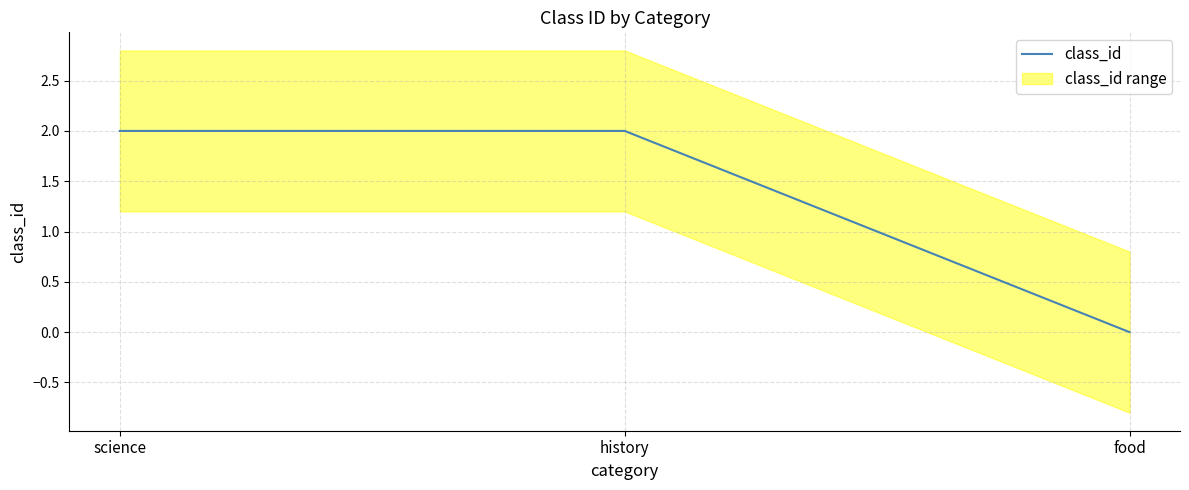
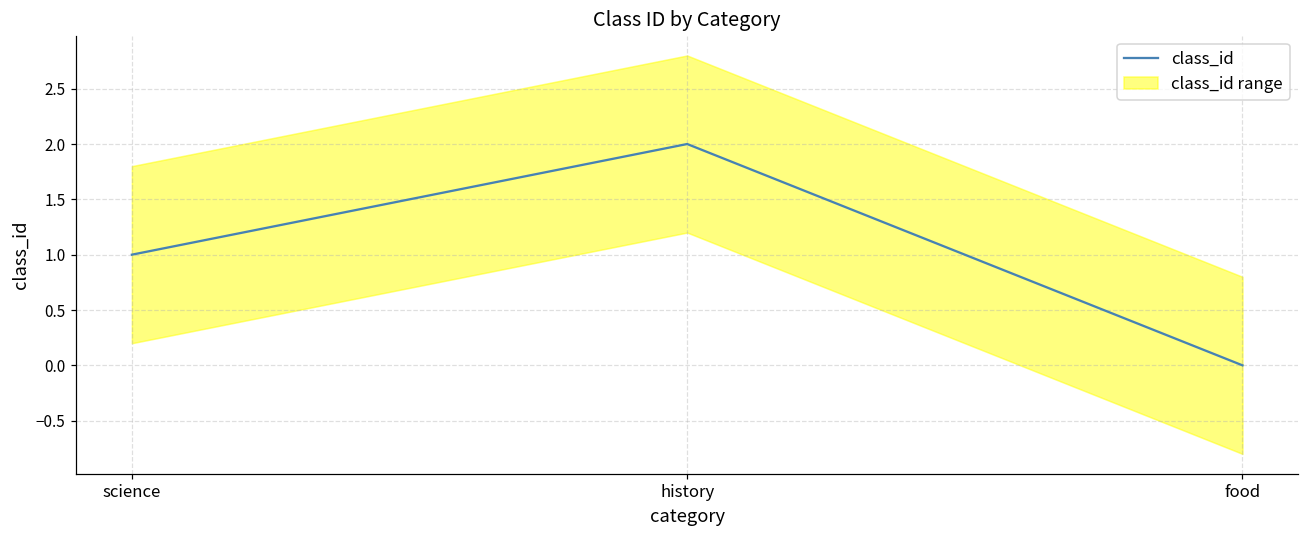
class_id, science: 2 -> 1
